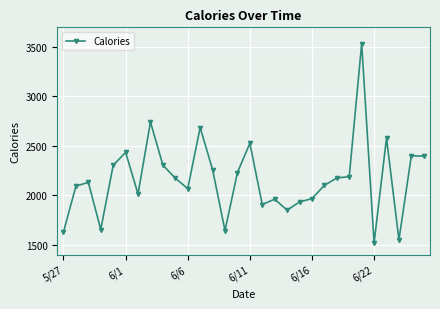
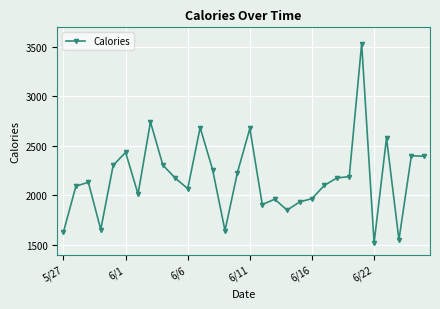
6/11: 2500 -> 2700
